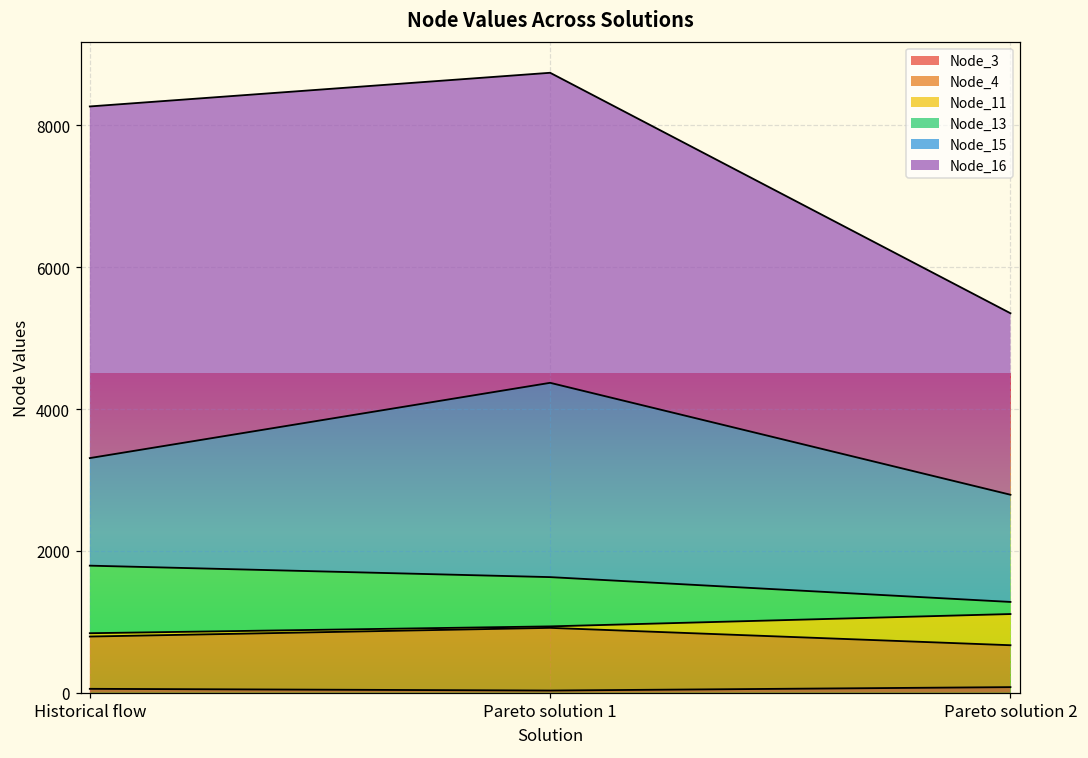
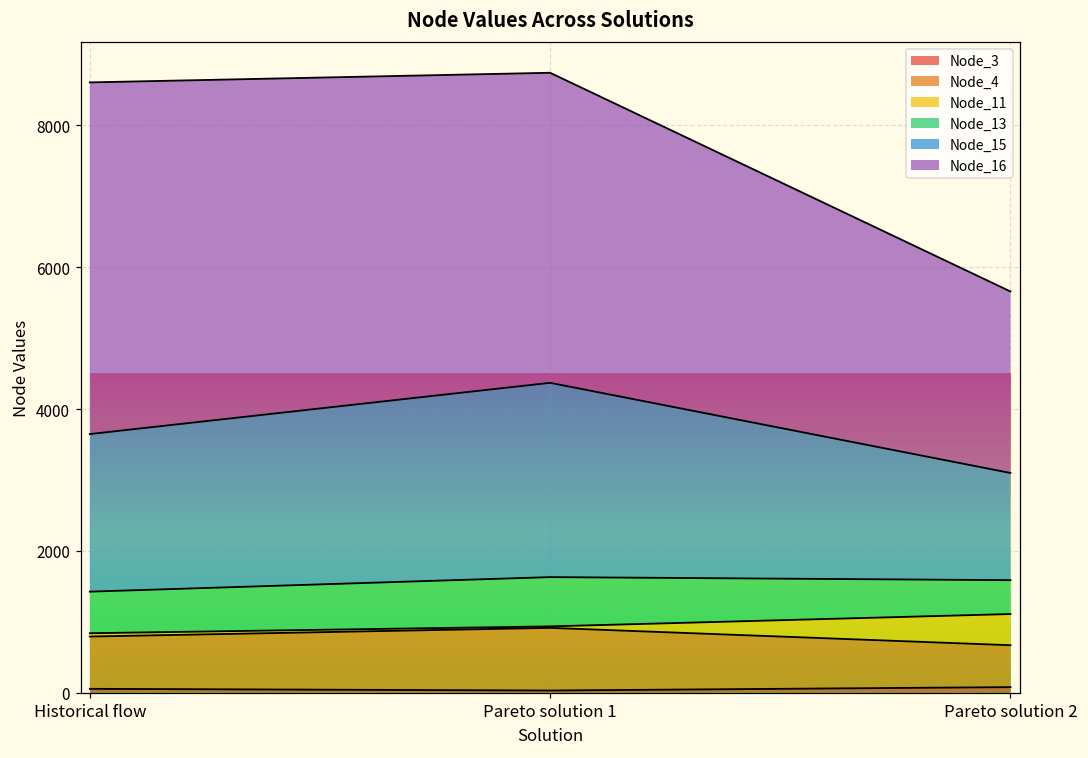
Node_13, Historical flow: 1000 -> 600
Node_15, Historical flow: 1500 -> 2200
Node_13, Pareto solution 2: 200 -> 500
